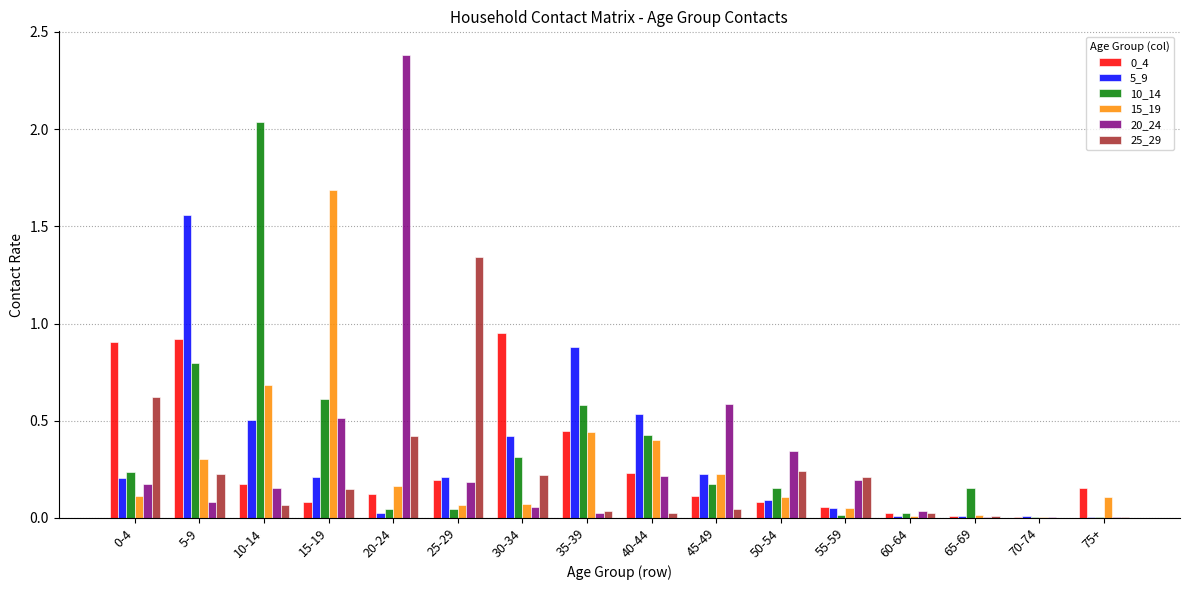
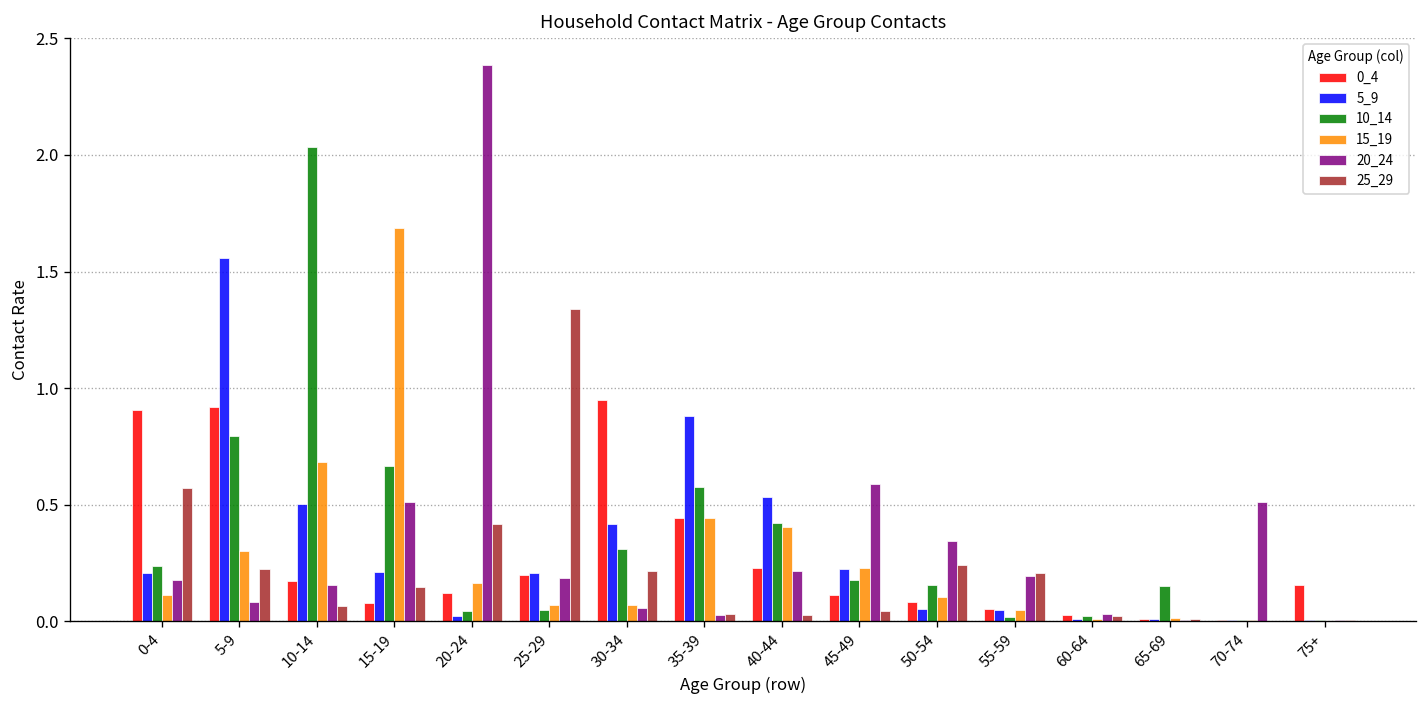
25_29, 0-4: 0.62 -> 0.57
10_14, 15-19: 0.61 -> 0.67
5_9, 50-54: 0.09 -> 0.05
20_24, 70-74: 0.01 -> 0.51
15_19, 75+: 0.11 -> 0.00
